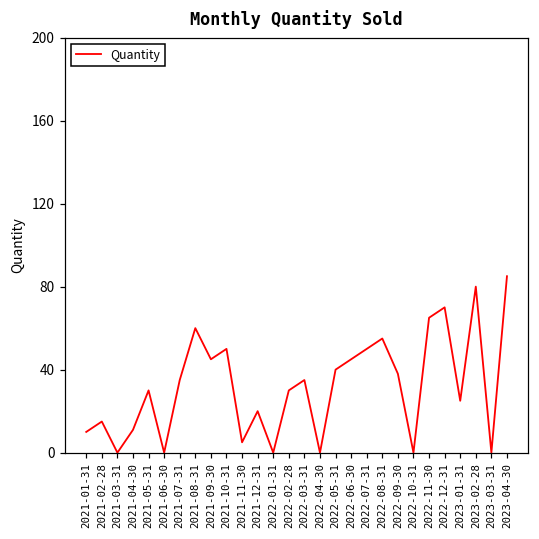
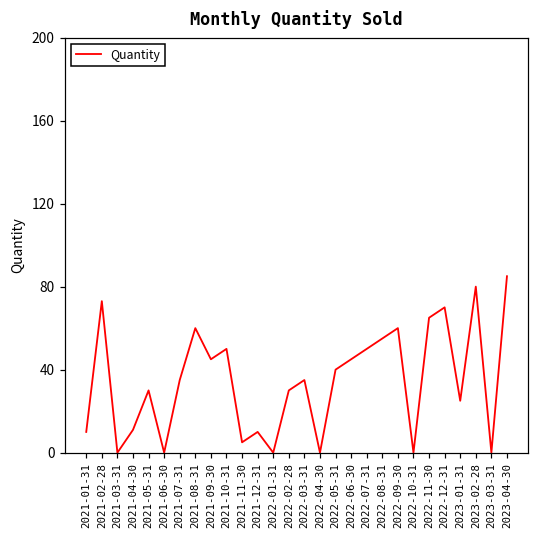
2021-02-28: 15 -> 73
2021-12-31: 20 -> 10
2022-09-30: 38 -> 60
